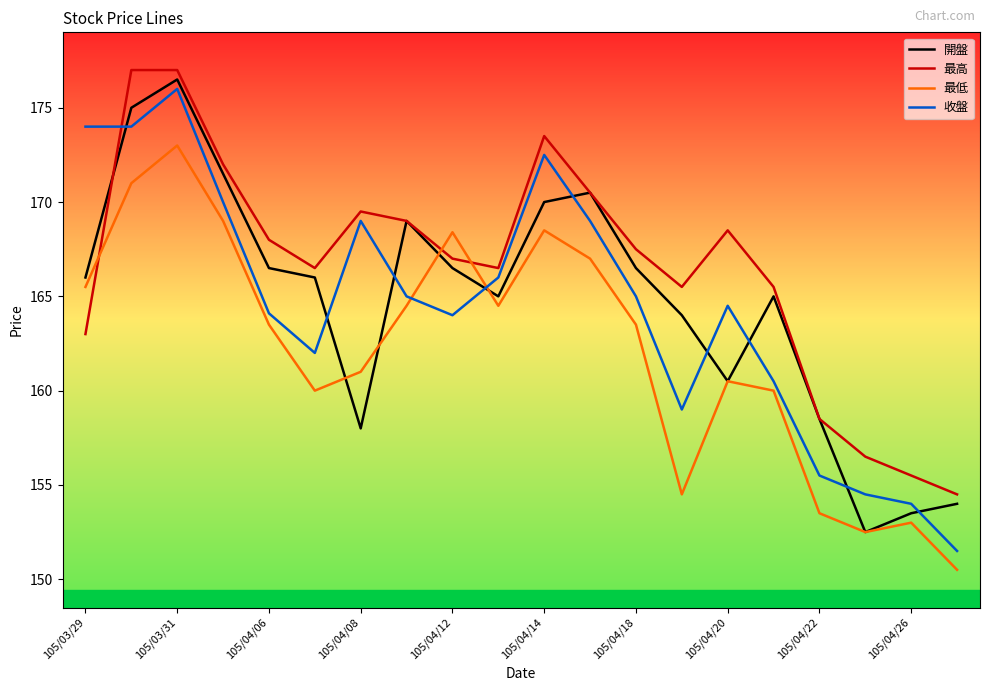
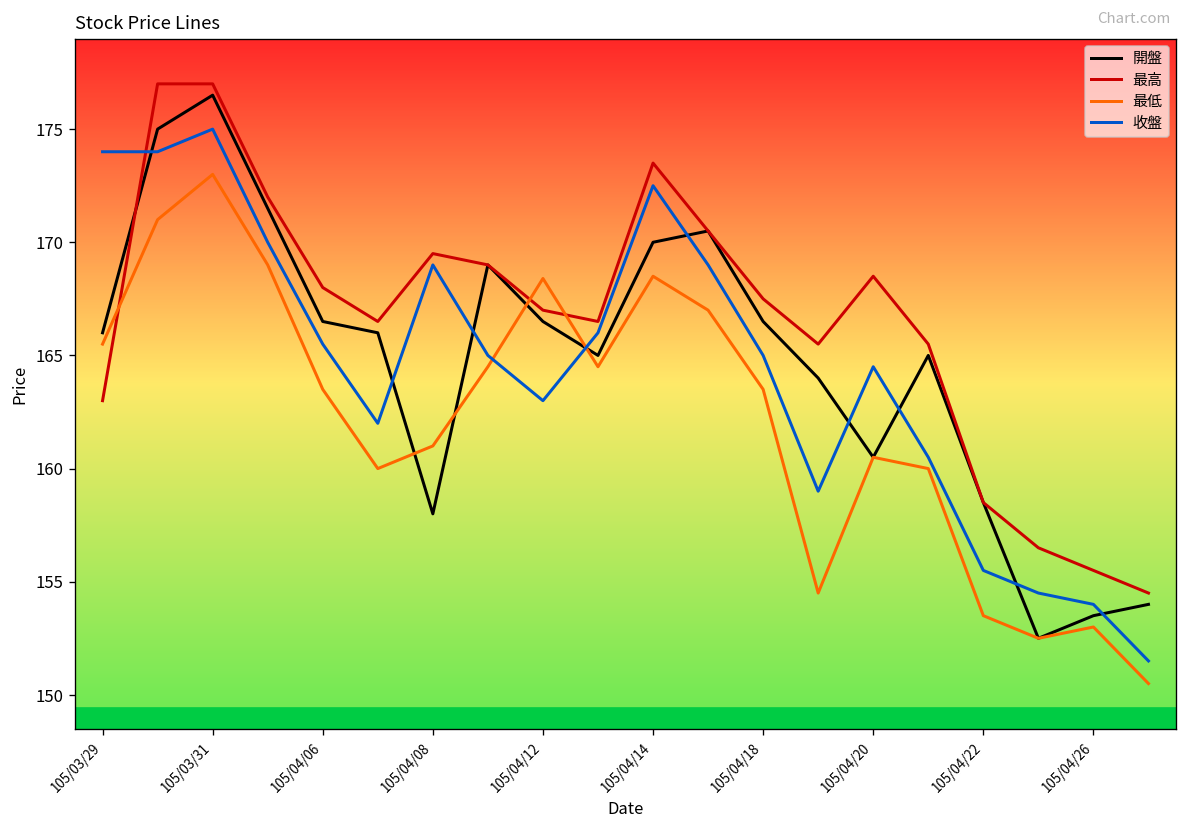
收盤, 105/03/31: 176 -> 175
收盤, 105/04/06: 164.1 -> 165.5
收盤, 105/04/12: 164 -> 163
